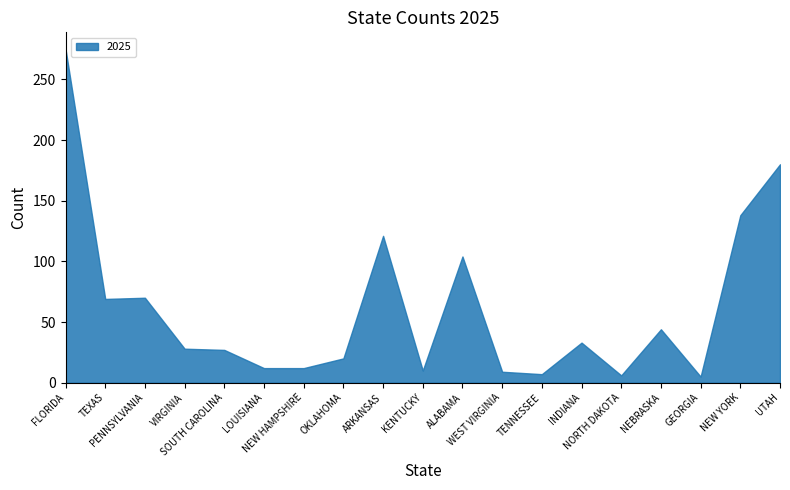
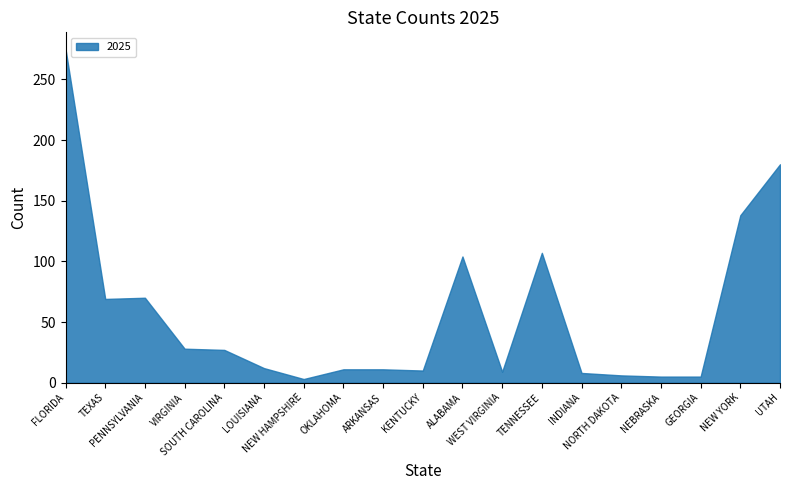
NEW HAMPSHIRE: 12 -> 3
OKLAHOMA: 20 -> 11
ARKANSAS: 121 -> 11
TENNESSEE: 7 -> 107
INDIANA: 33 -> 8
NEBRASKA: 44 -> 5
